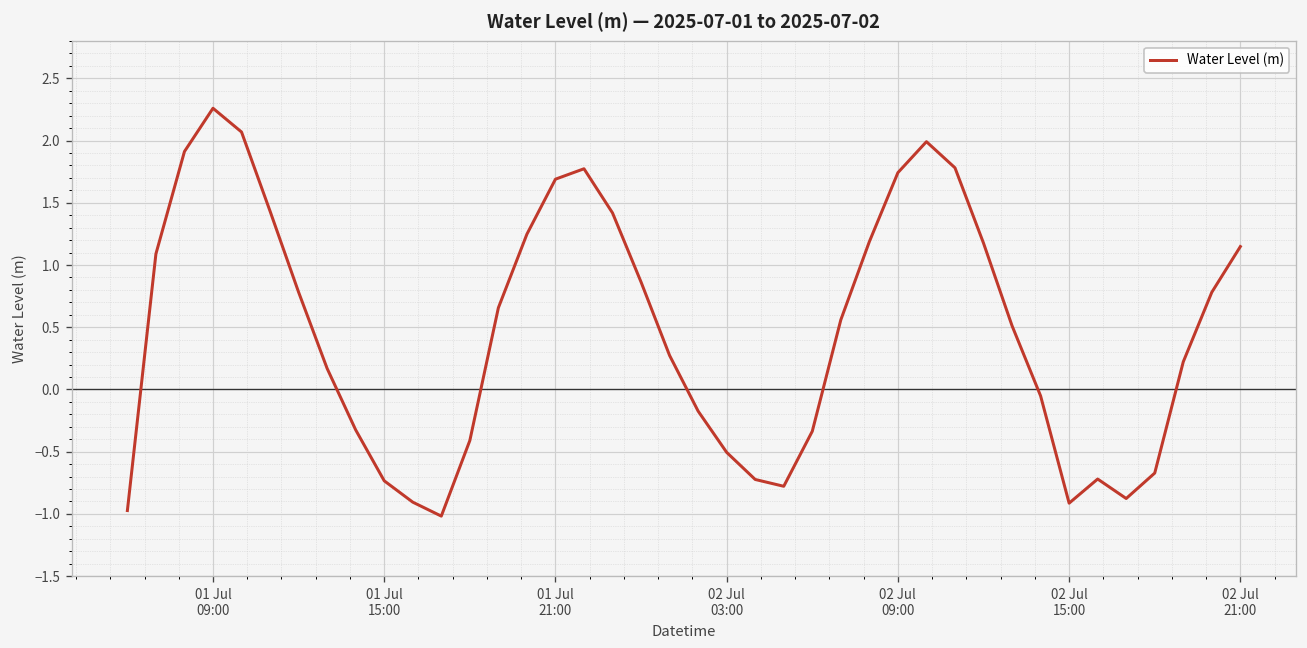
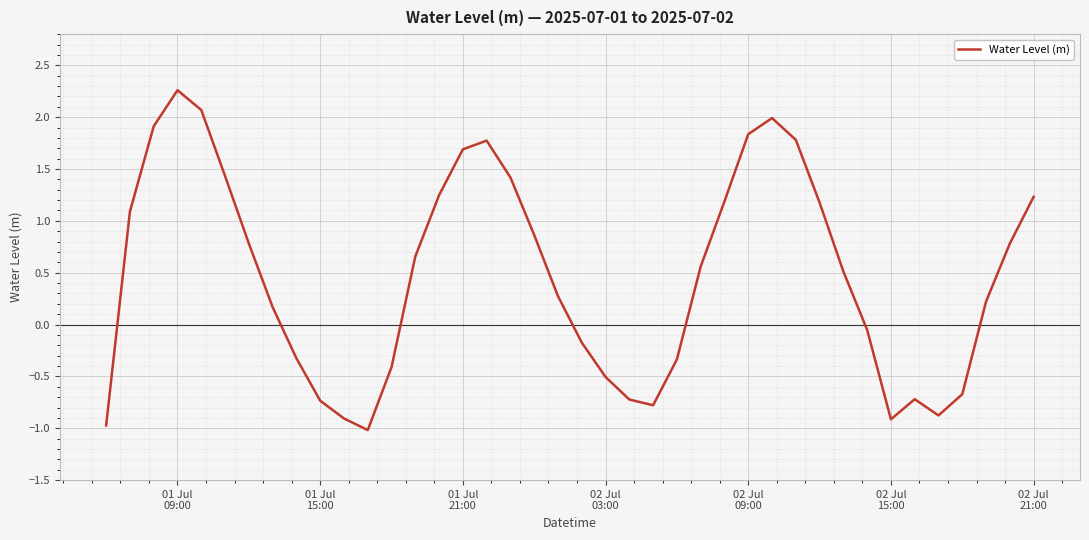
02 Jul 09:00: 1.74 -> 1.84
02 Jul 21:00: 1.15 -> 1.23
